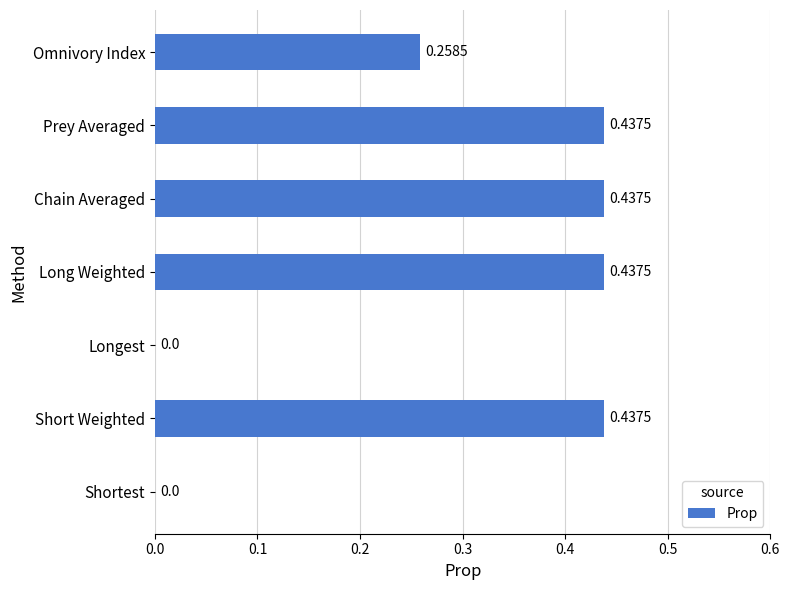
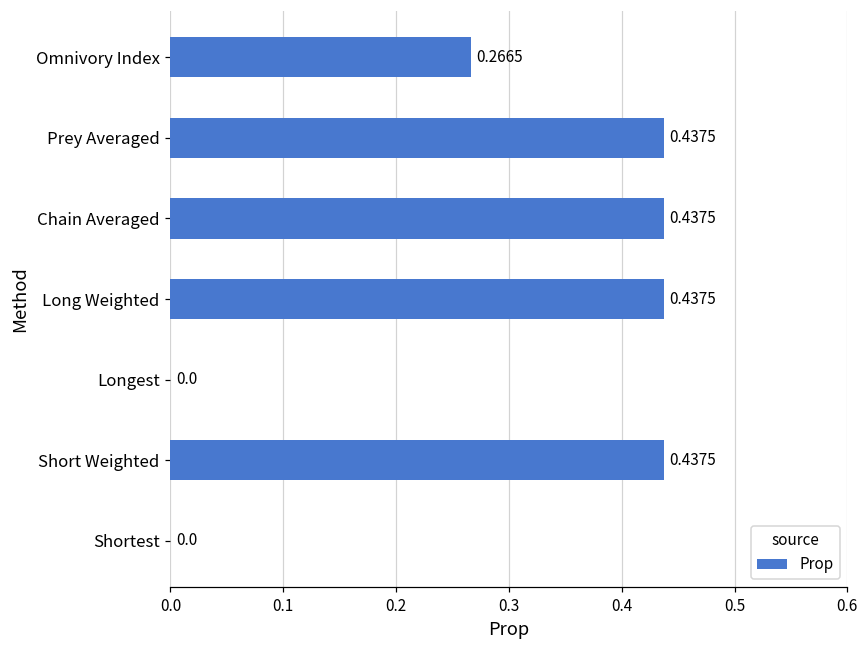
Omnivory Index: 0.2585 -> 0.2665
